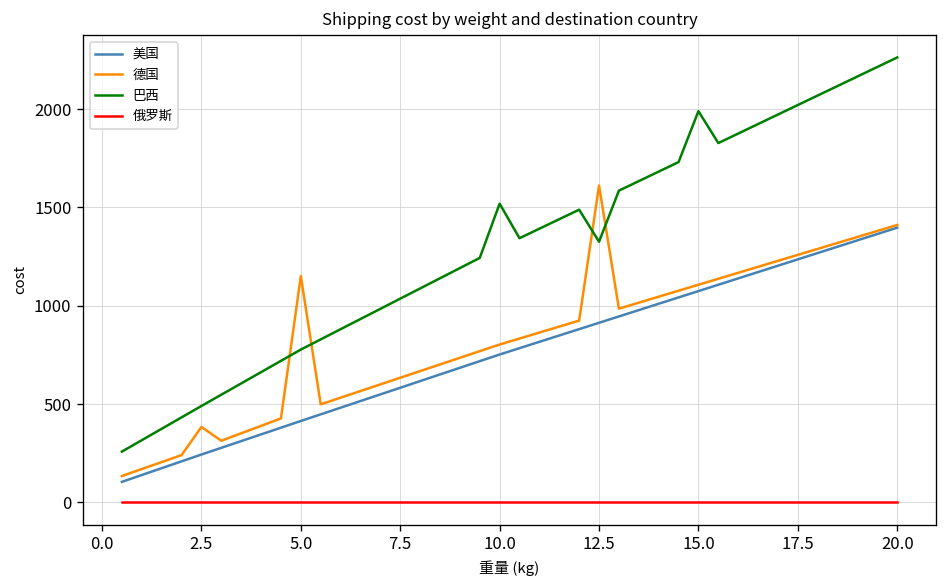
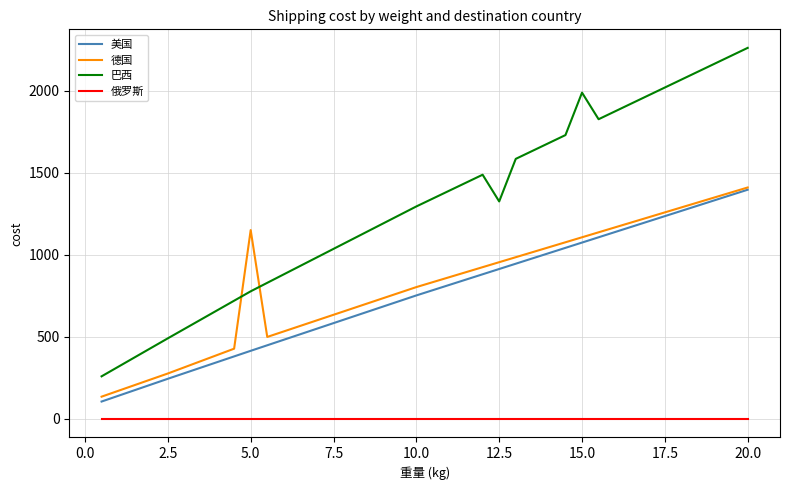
德国, 2.5: 380 -> 280
巴西, 10.0: 1520 -> 1290
德国, 12.5: 1610 -> 950
